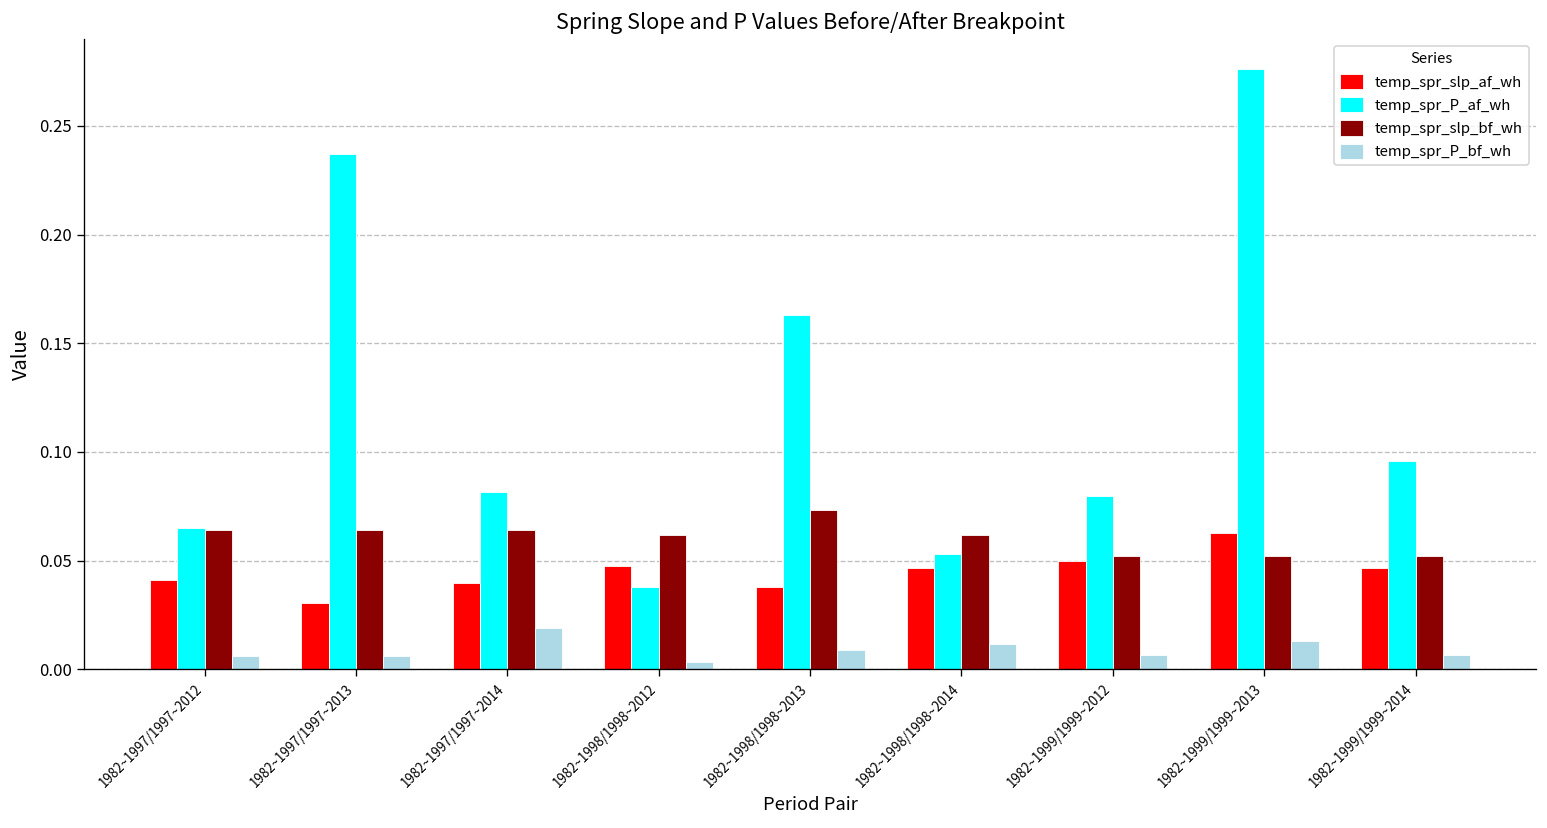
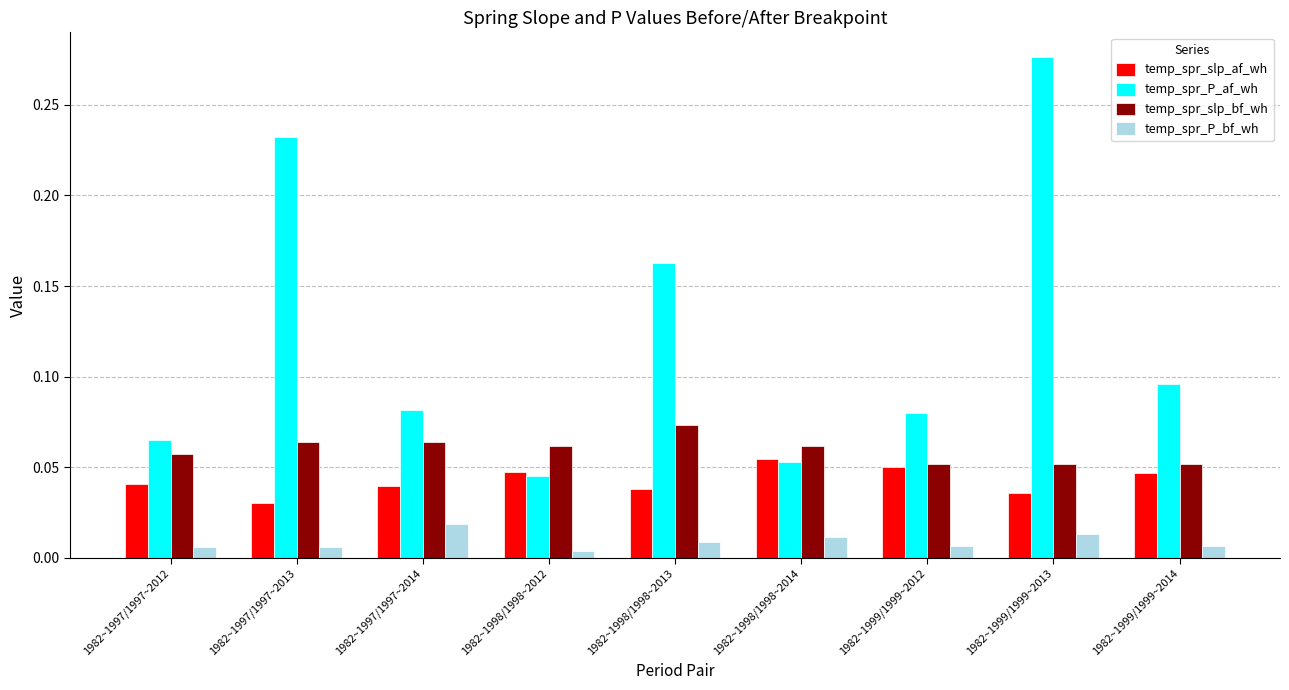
temp_spr_slp_bf_wh, 1982~1997/1997~2012: 0.064 -> 0.057
temp_spr_P_af_wh, 1982~1997/1997~2013: 0.237 -> 0.232
temp_spr_P_af_wh, 1982~1998/1998~2012: 0.038 -> 0.045
temp_spr_slp_af_wh, 1982~1998/1998~2014: 0.047 -> 0.055
temp_spr_slp_af_wh, 1982~1999/1999~2013: 0.063 -> 0.036
